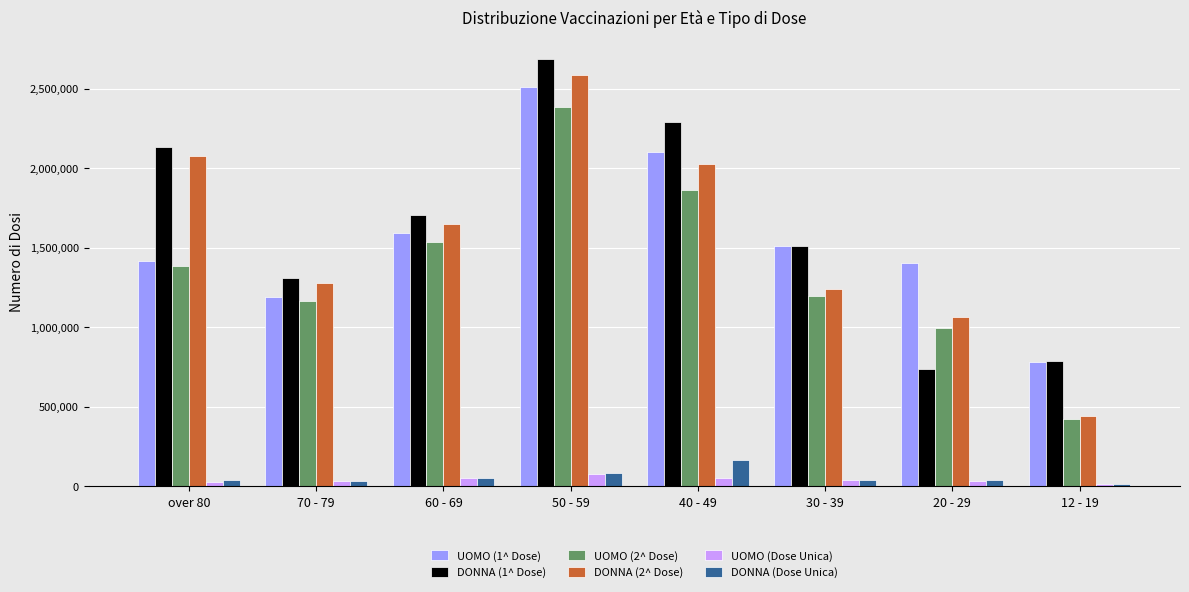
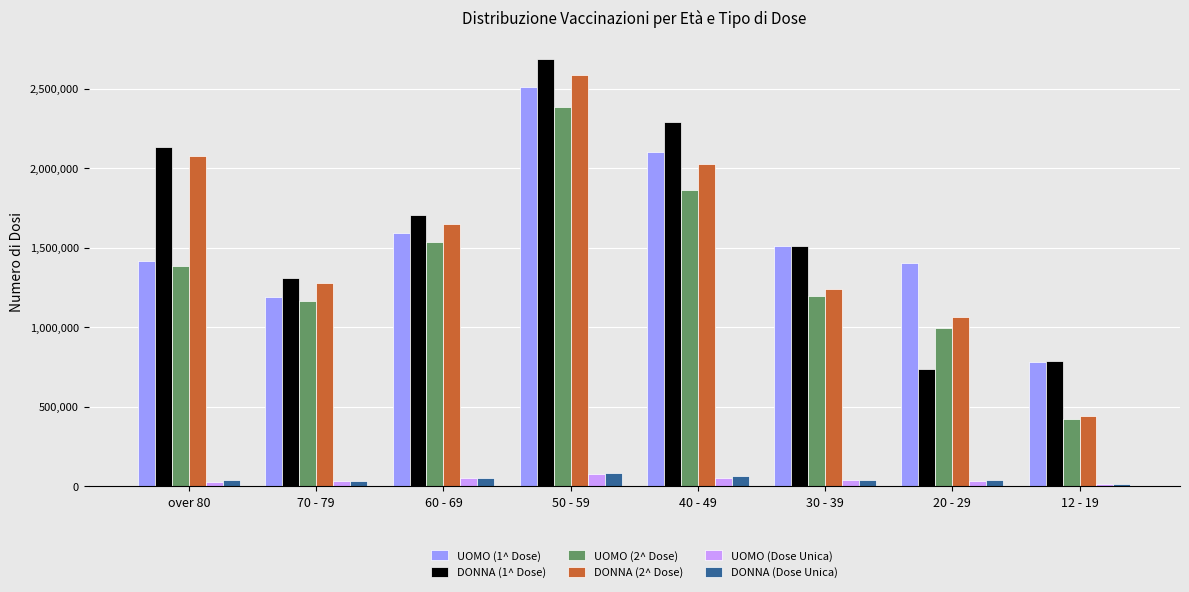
DONNA (Dose Unica), 40 - 49: 170,000 -> 60,000
